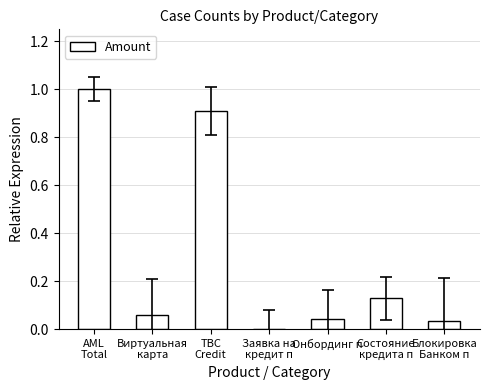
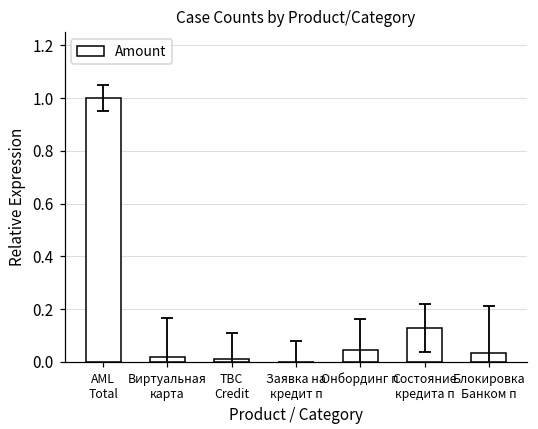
Amount, Виртуальная карта: 0.06 -> 0.02
Amount, TBC Credit: 0.91 -> 0.01
